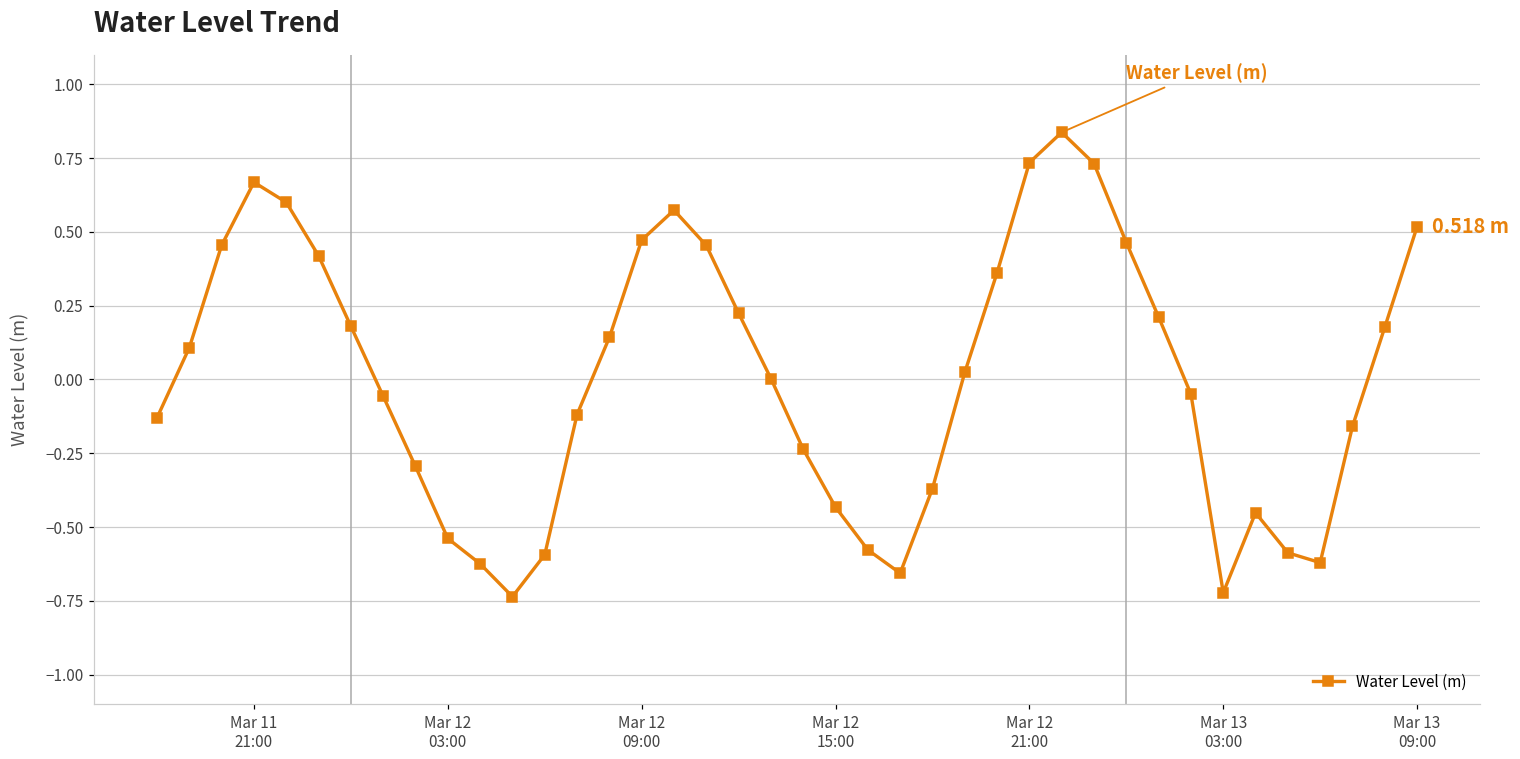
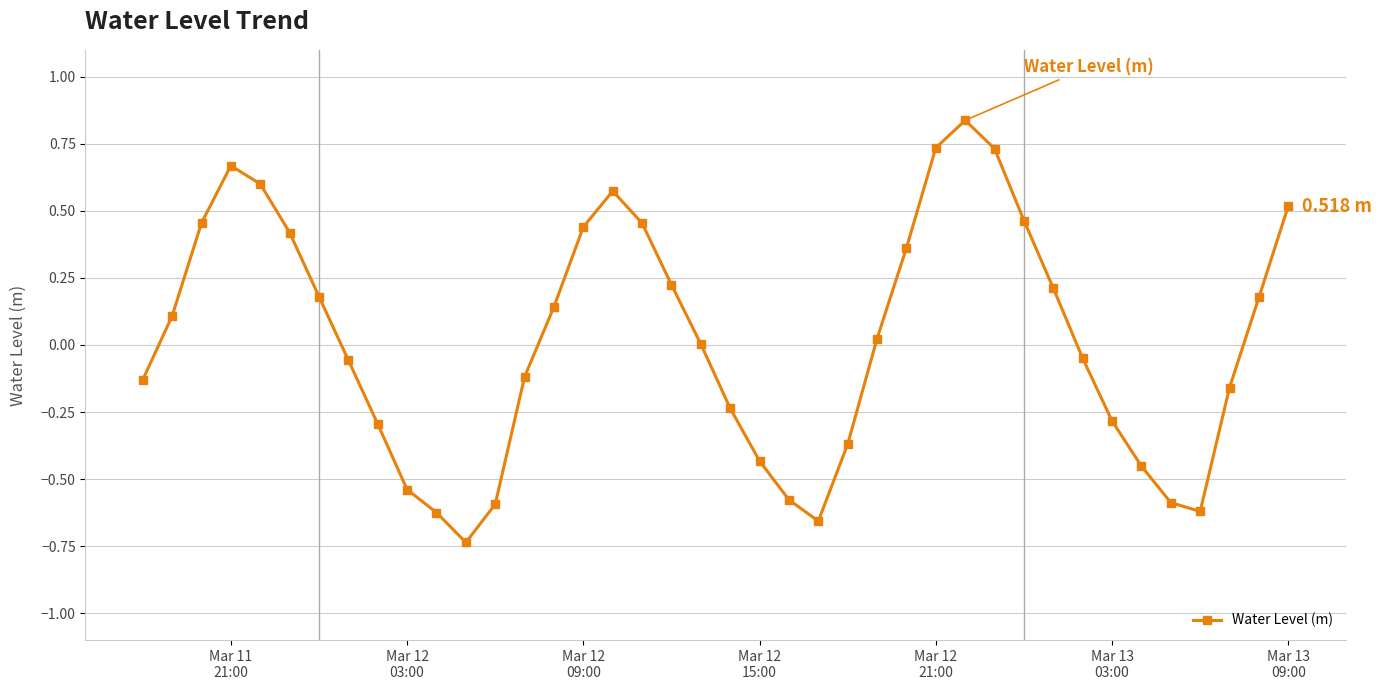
Mar 12 09:00: 0.47 -> 0.44
Mar 13 03:00: -0.72 -> -0.28
